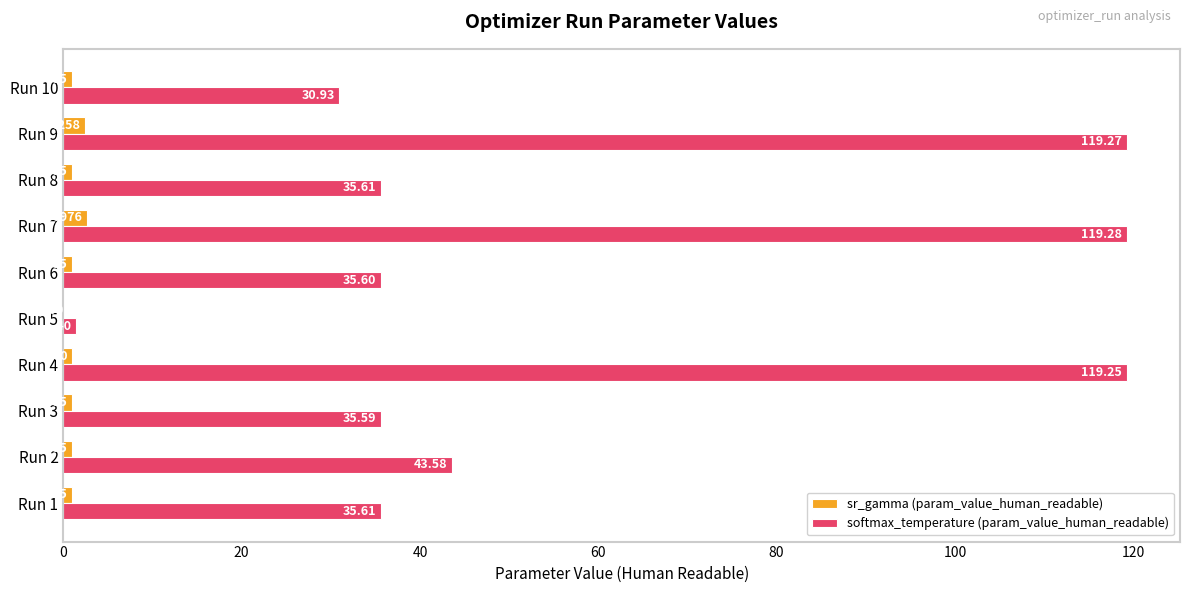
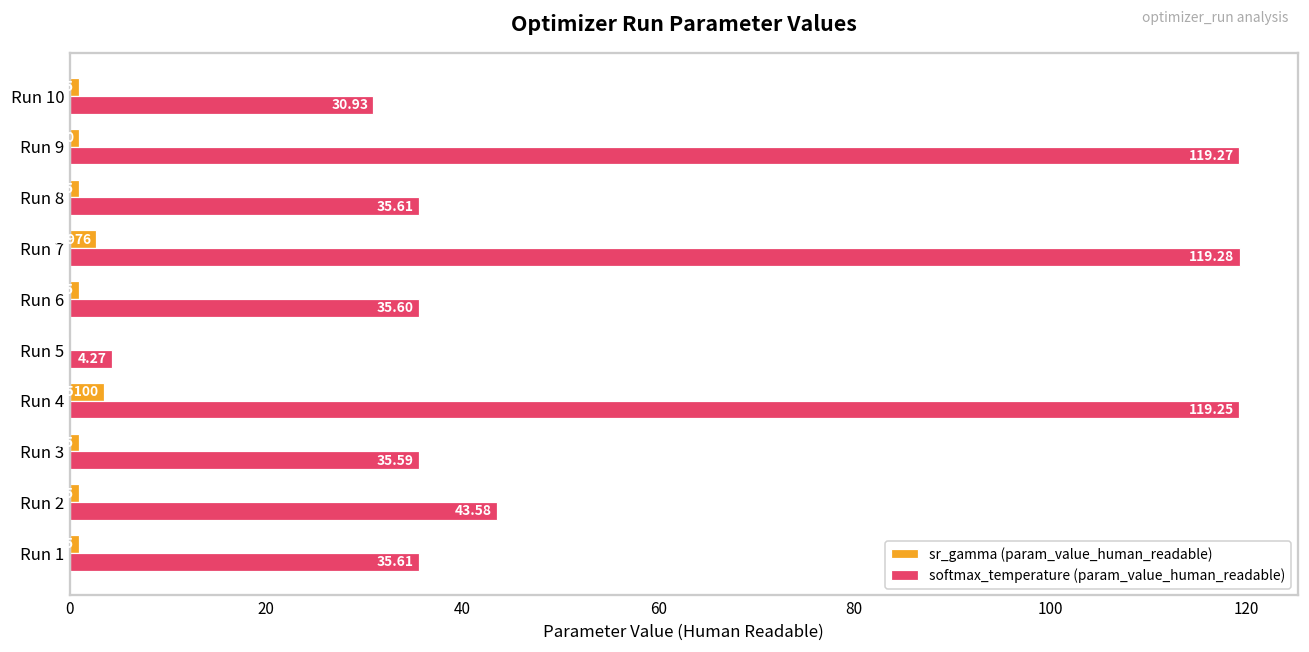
sr_gamma (param_value_human_readable), Run 9: 2 -> 1
softmax_temperature (param_value_human_readable), Run 5: 1 -> 4
sr_gamma (param_value_human_readable), Run 4: 1 -> 4
